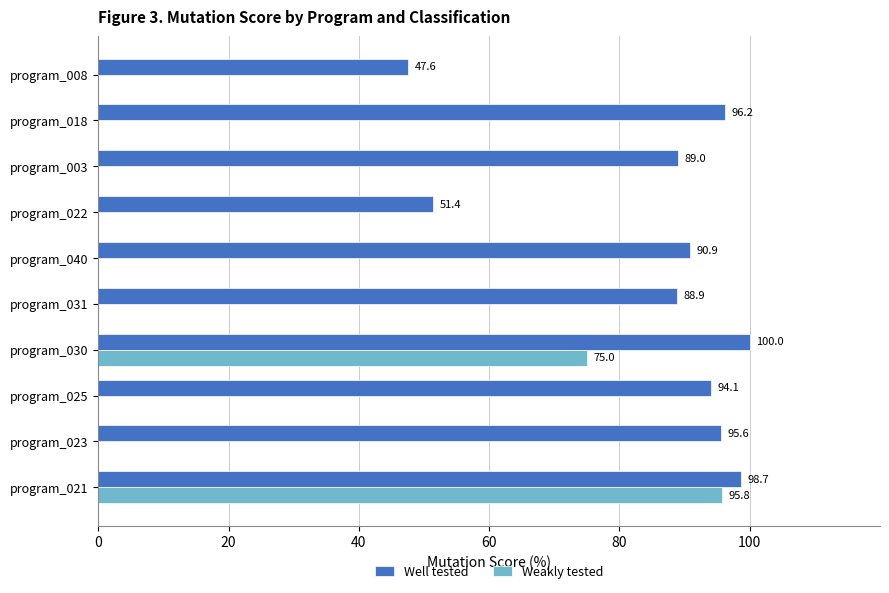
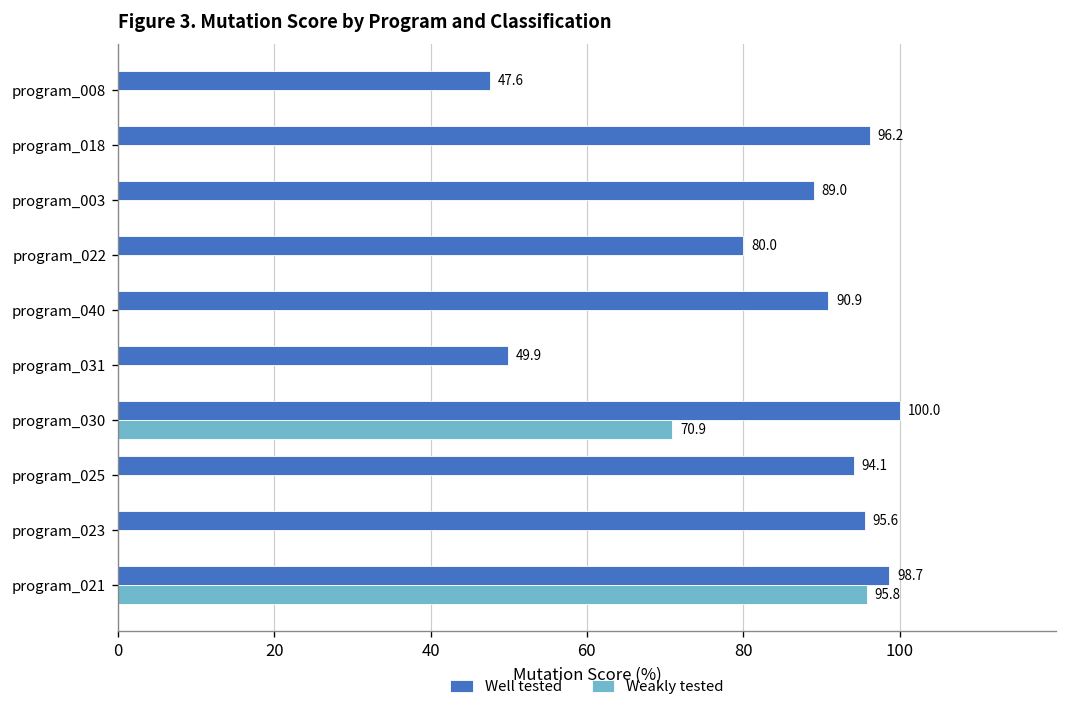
Well tested, program_022: 51.4 -> 80.0
Well tested, program_031: 88.9 -> 49.9
Weakly tested, program_030: 75.0 -> 70.9
